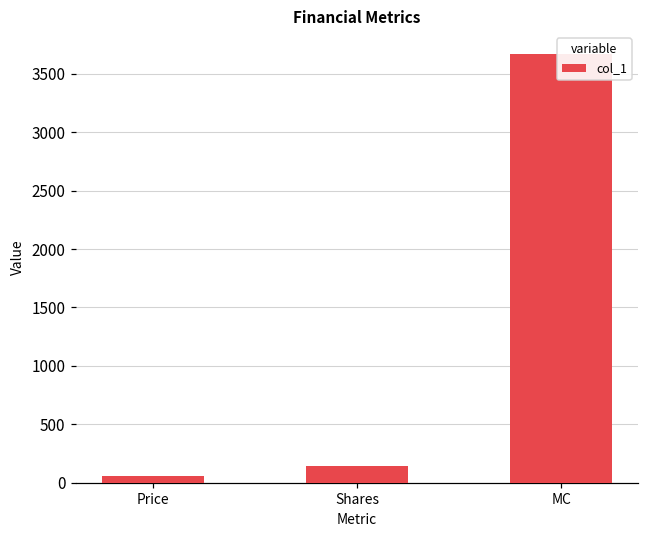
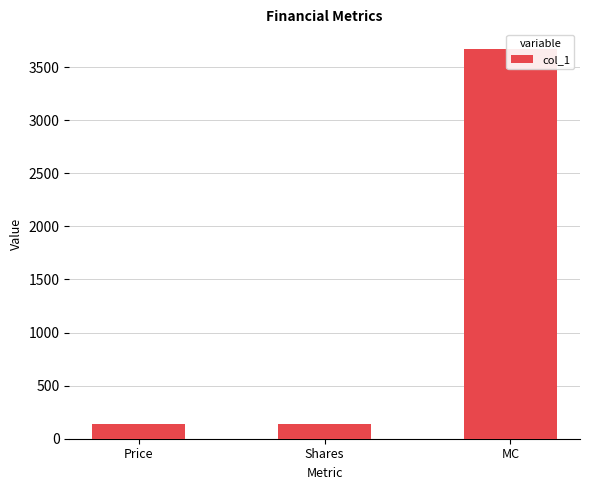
Price: 60 -> 140
